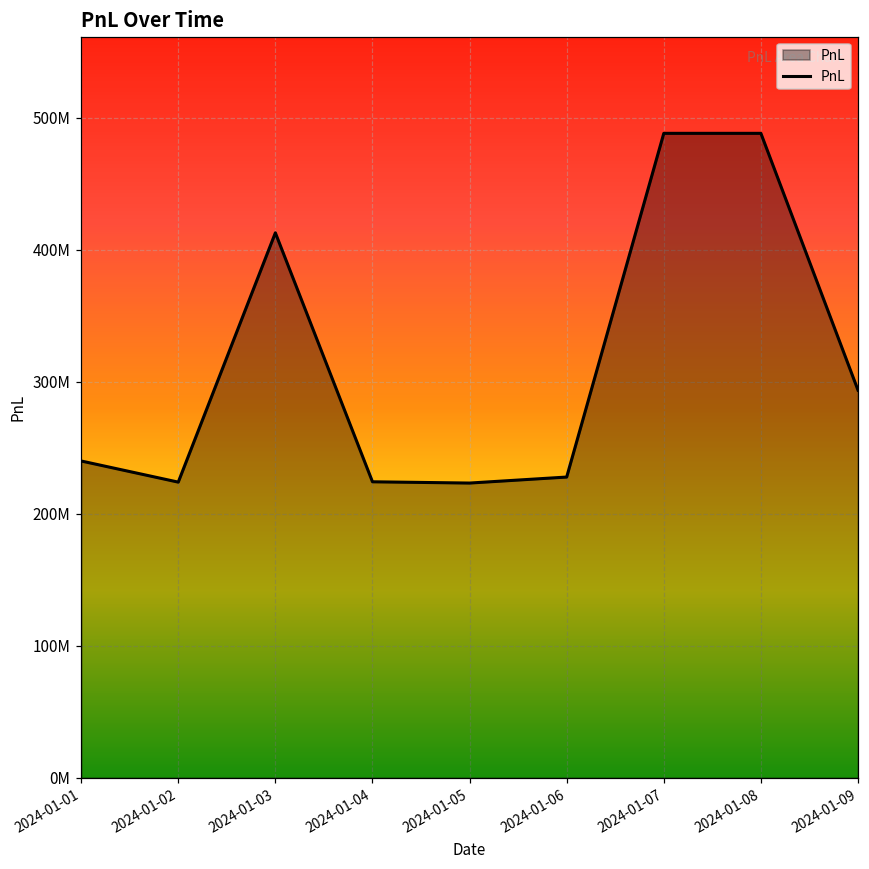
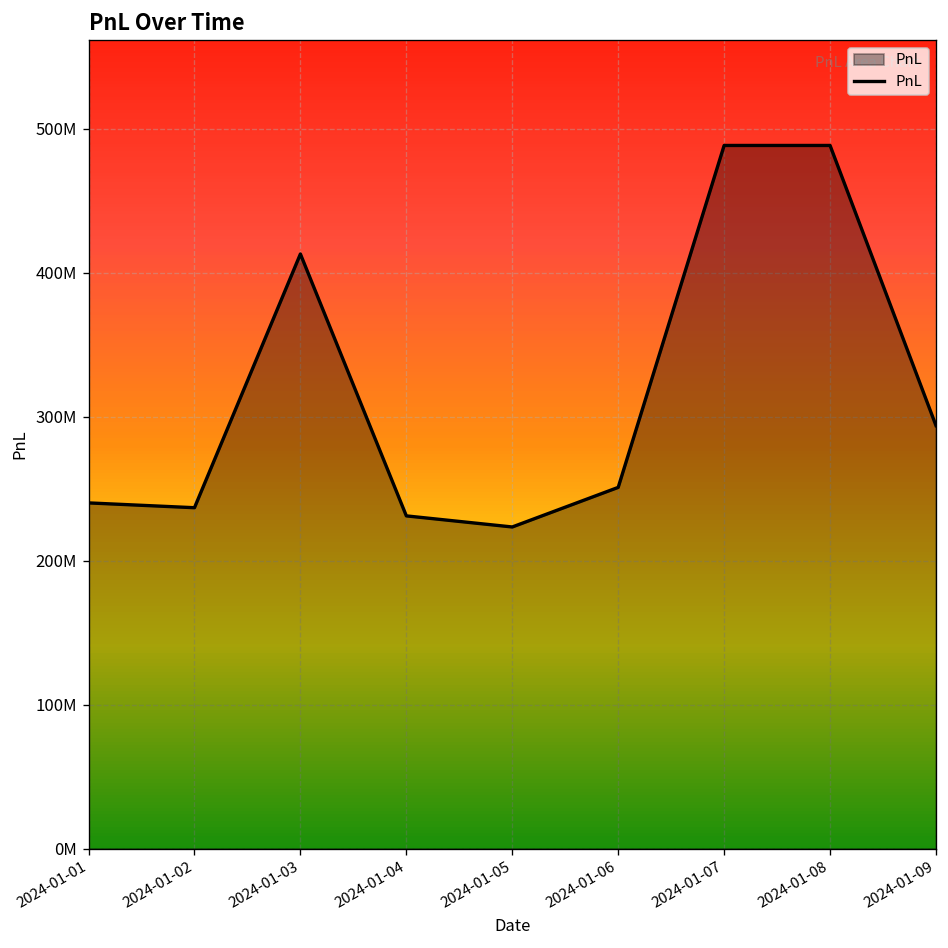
2024-01-02: 224000000 -> 237000000
2024-01-04: 224000000 -> 231000000
2024-01-06: 228000000 -> 251000000
